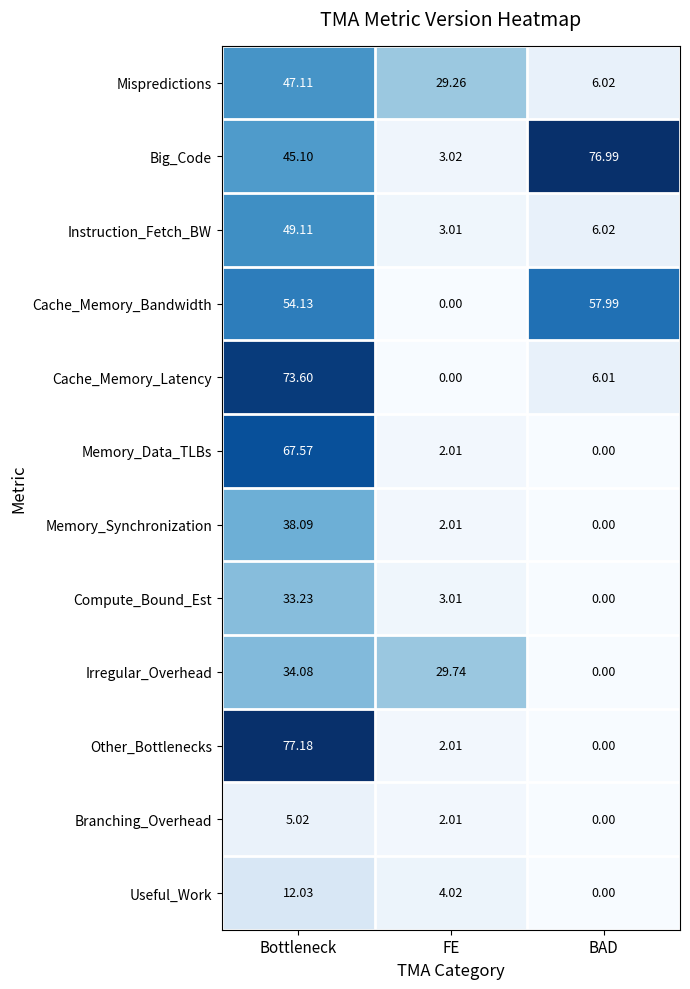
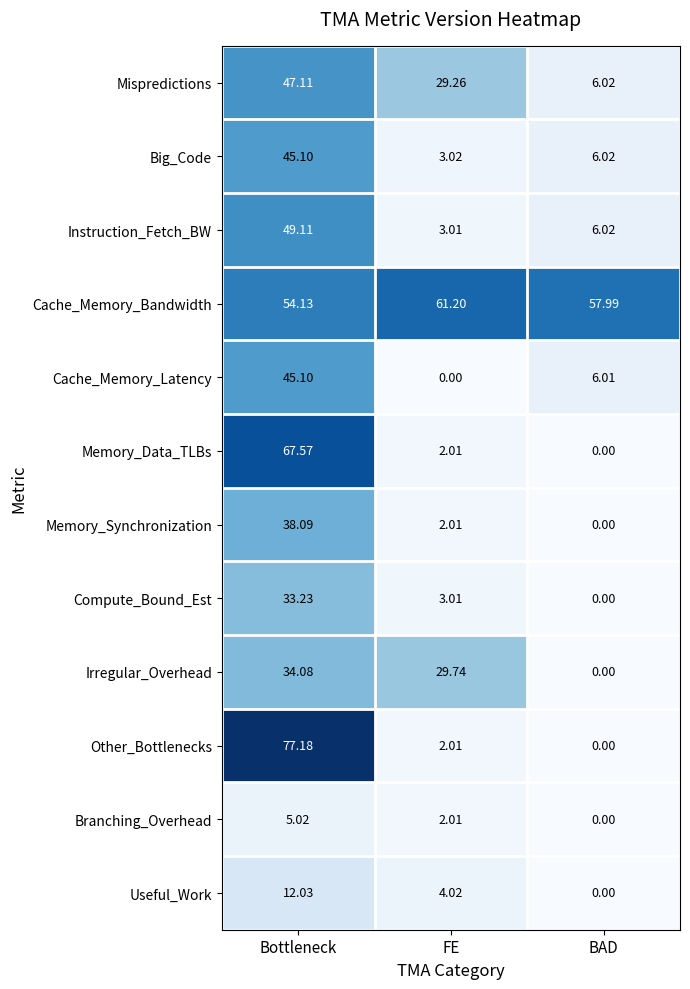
Big_Code, BAD: 76.99 -> 6.02
Cache_Memory_Bandwidth, FE: 0.00 -> 61.20
Cache_Memory_Latency, Bottleneck: 73.60 -> 45.10
